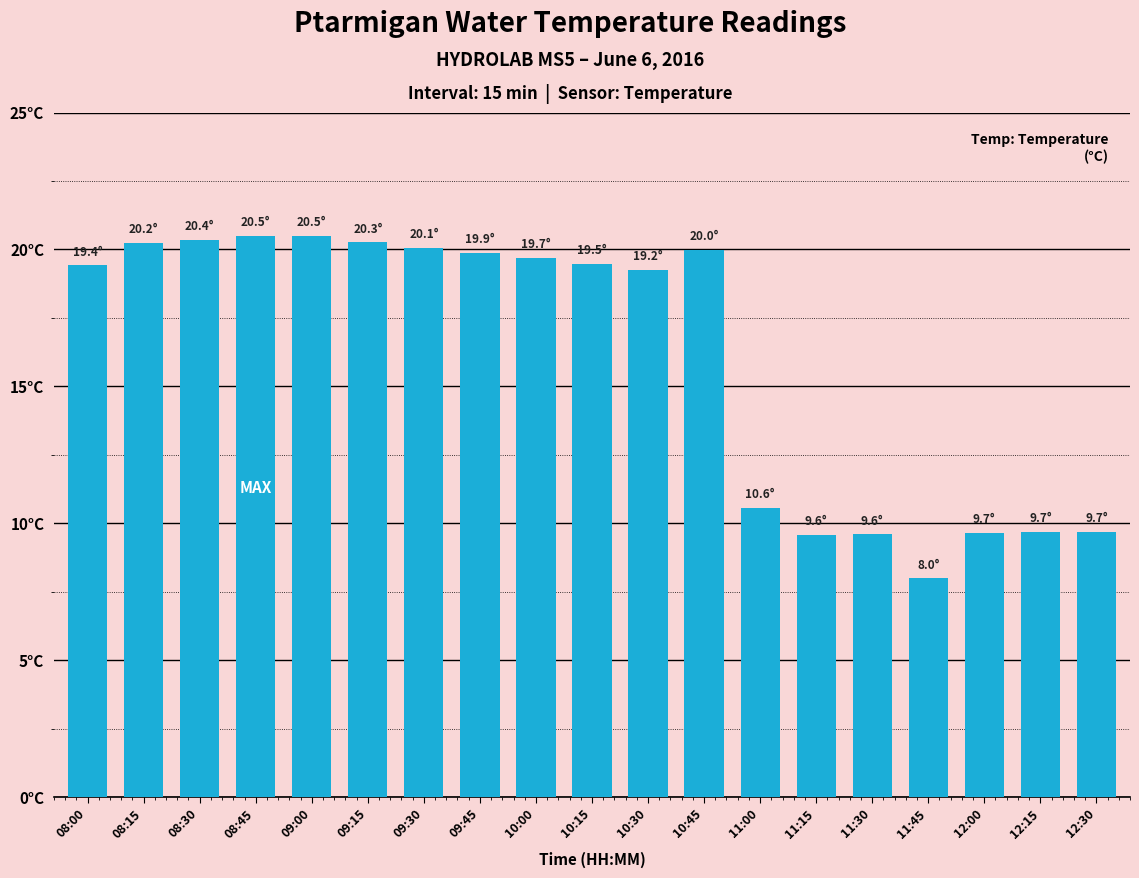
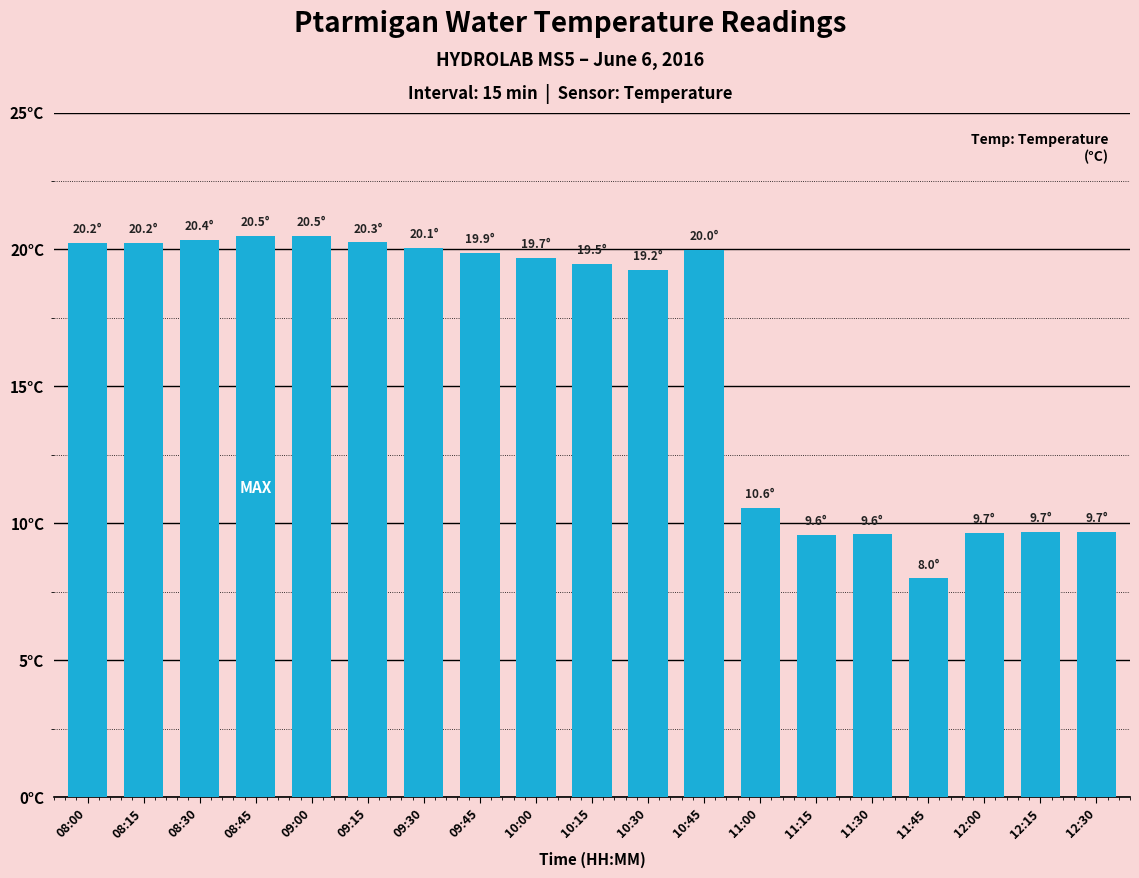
08:00: 19.4° -> 20.2°
